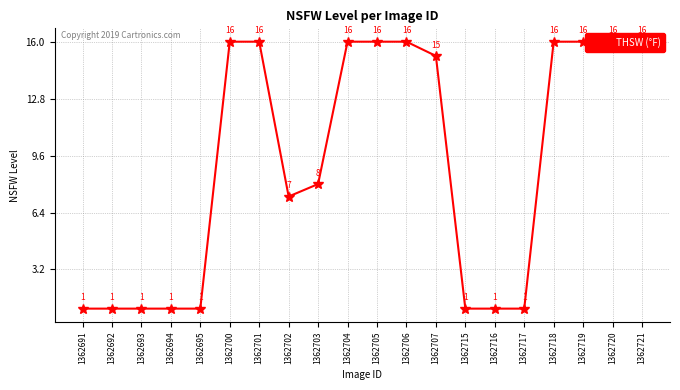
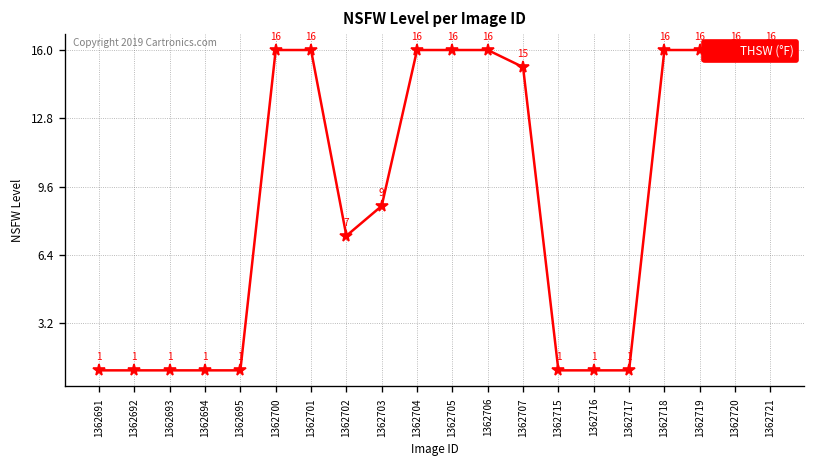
1362703: 8 -> 9
